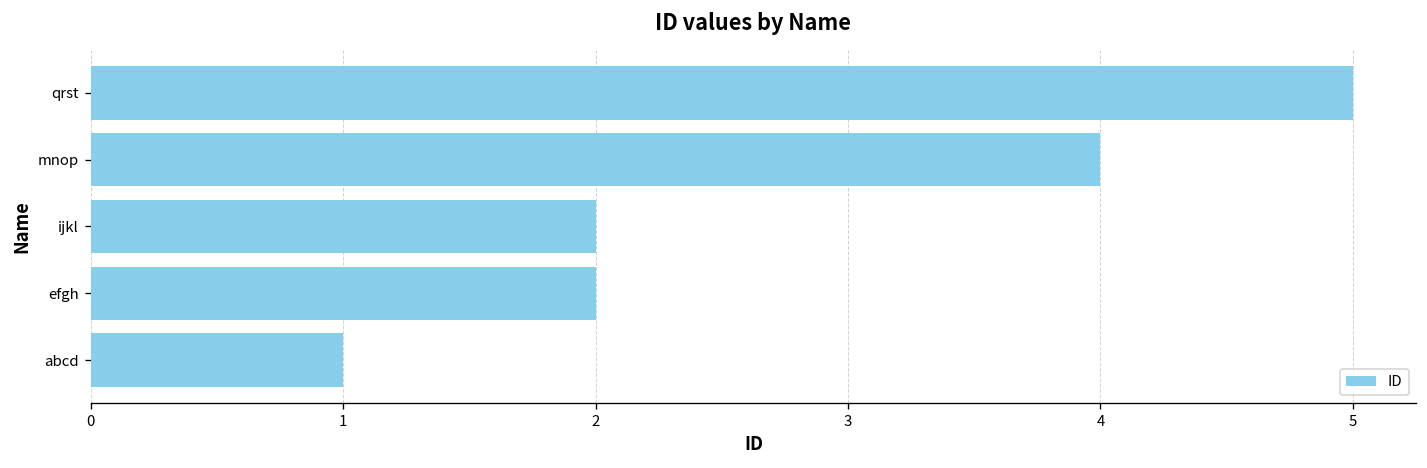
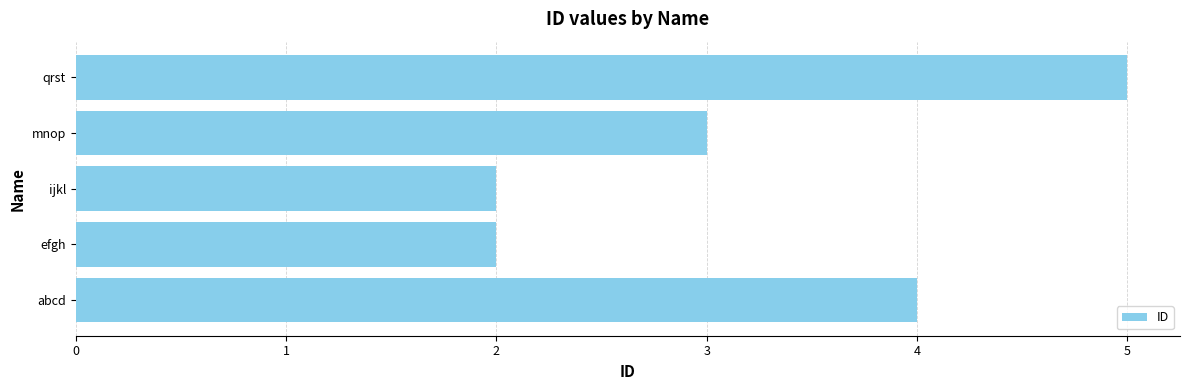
mnop: 4 -> 3
abcd: 1 -> 4
